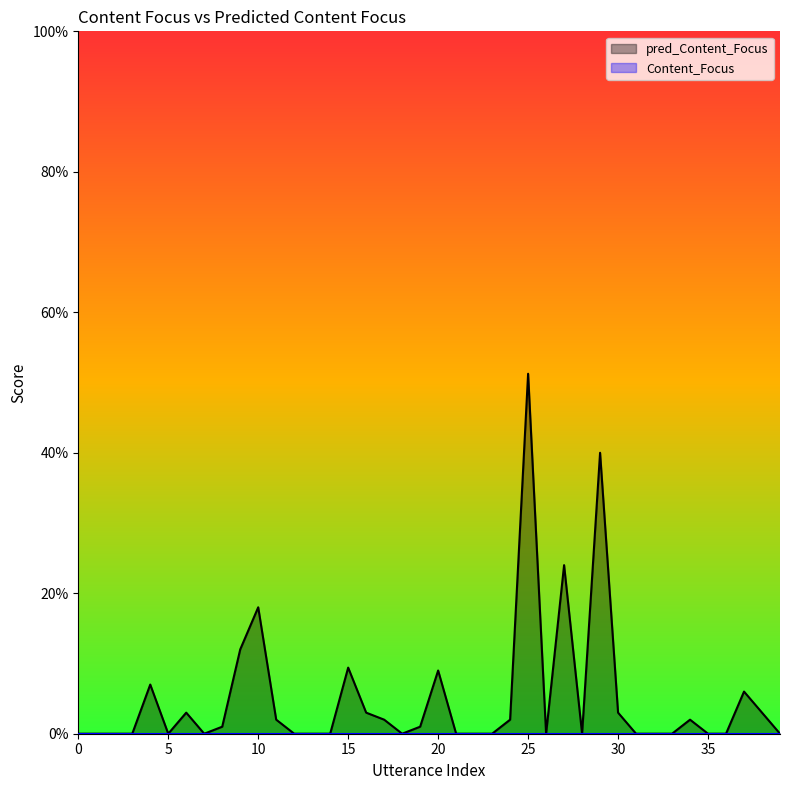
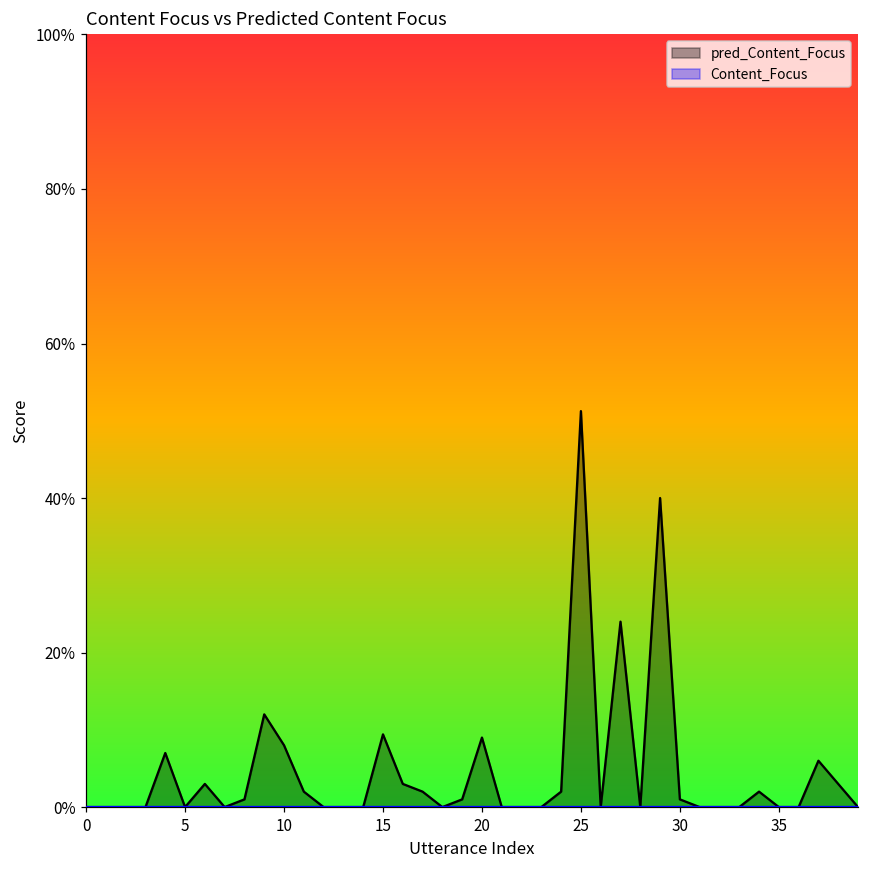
pred_Content_Focus, 10: 18% -> 8%
pred_Content_Focus, 30: 3% -> 1%
